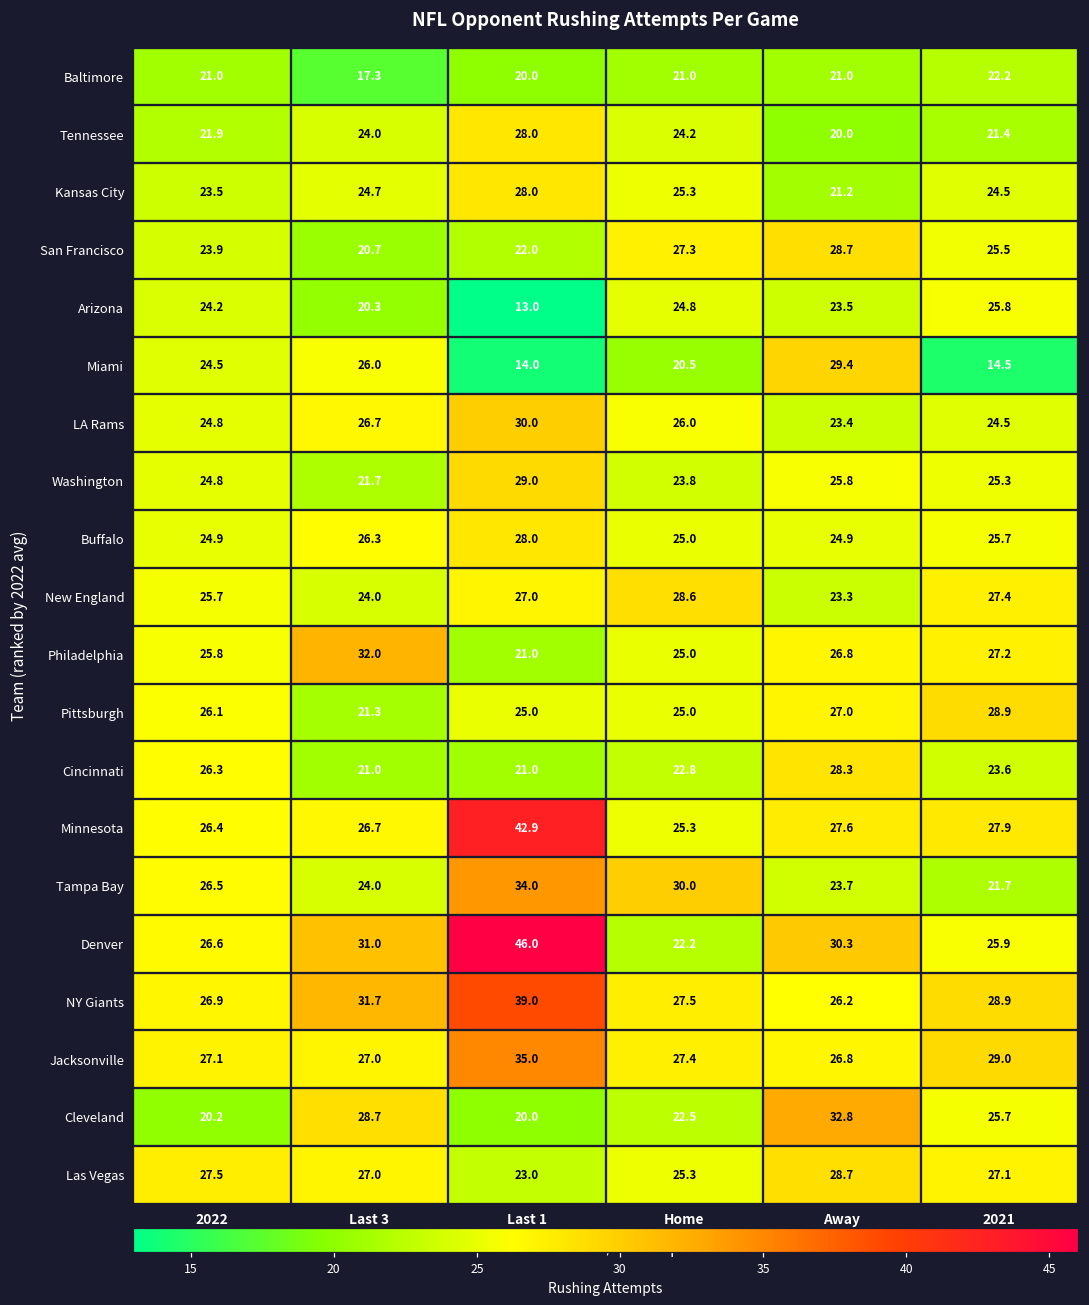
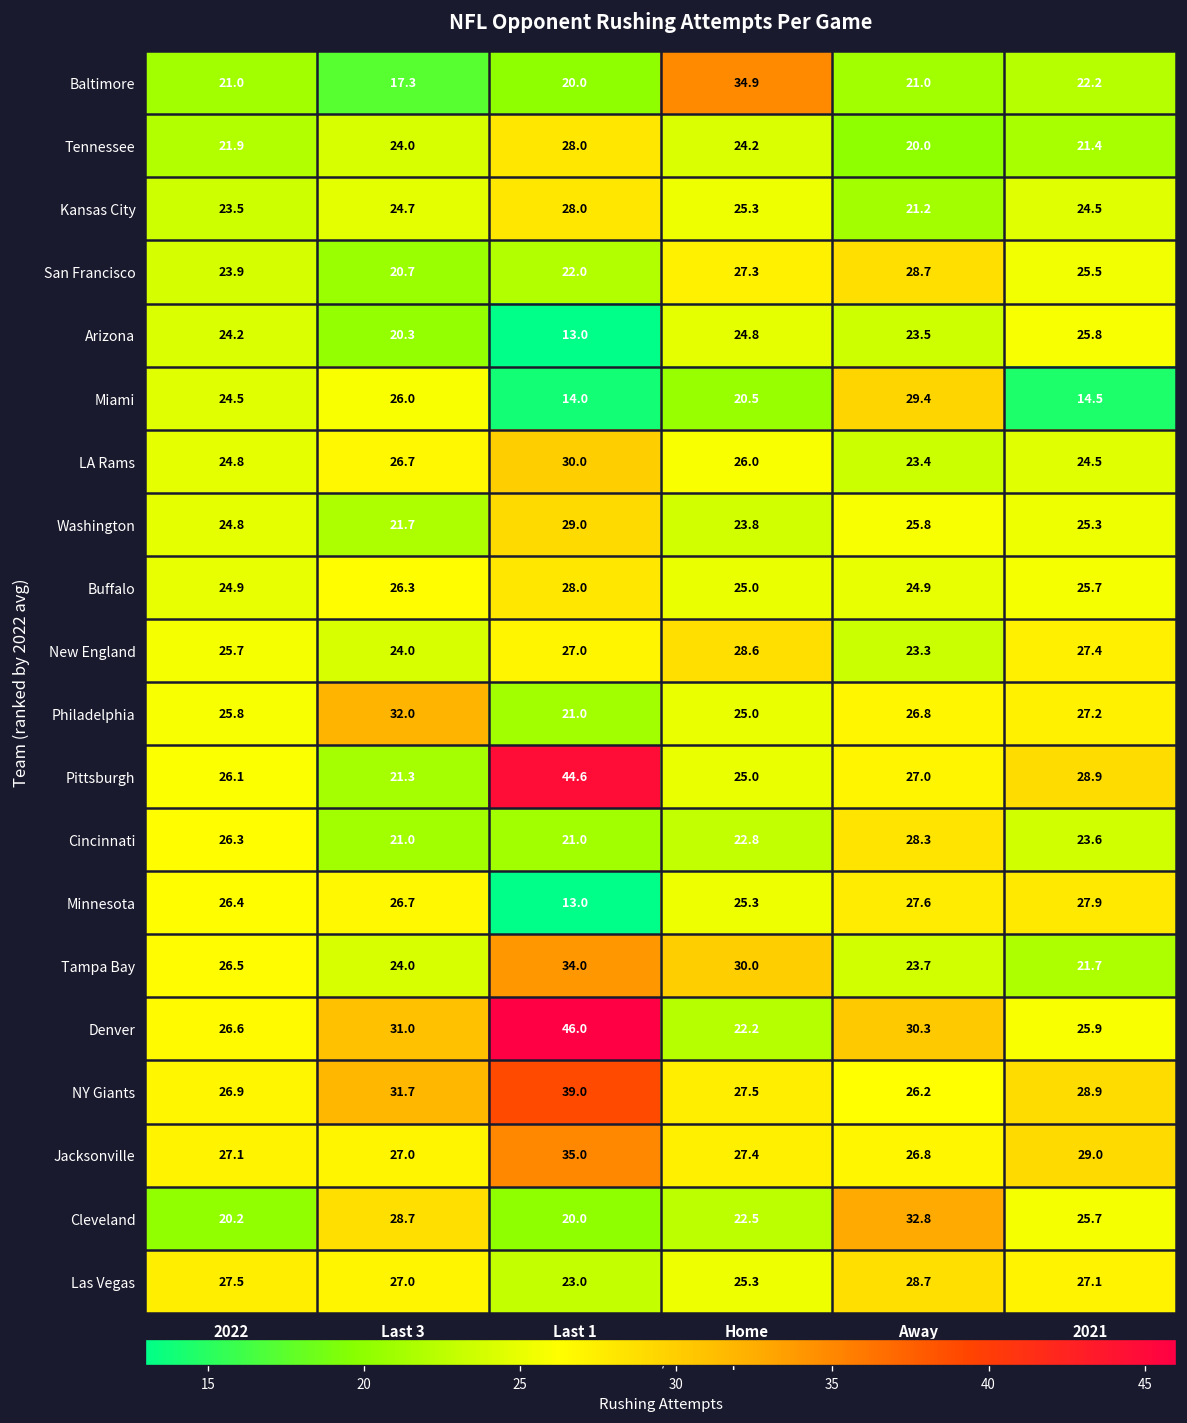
Baltimore, Home: 21.0 -> 34.9
Pittsburgh, Last 1: 25.0 -> 44.6
Minnesota, Last 1: 42.9 -> 13.0
